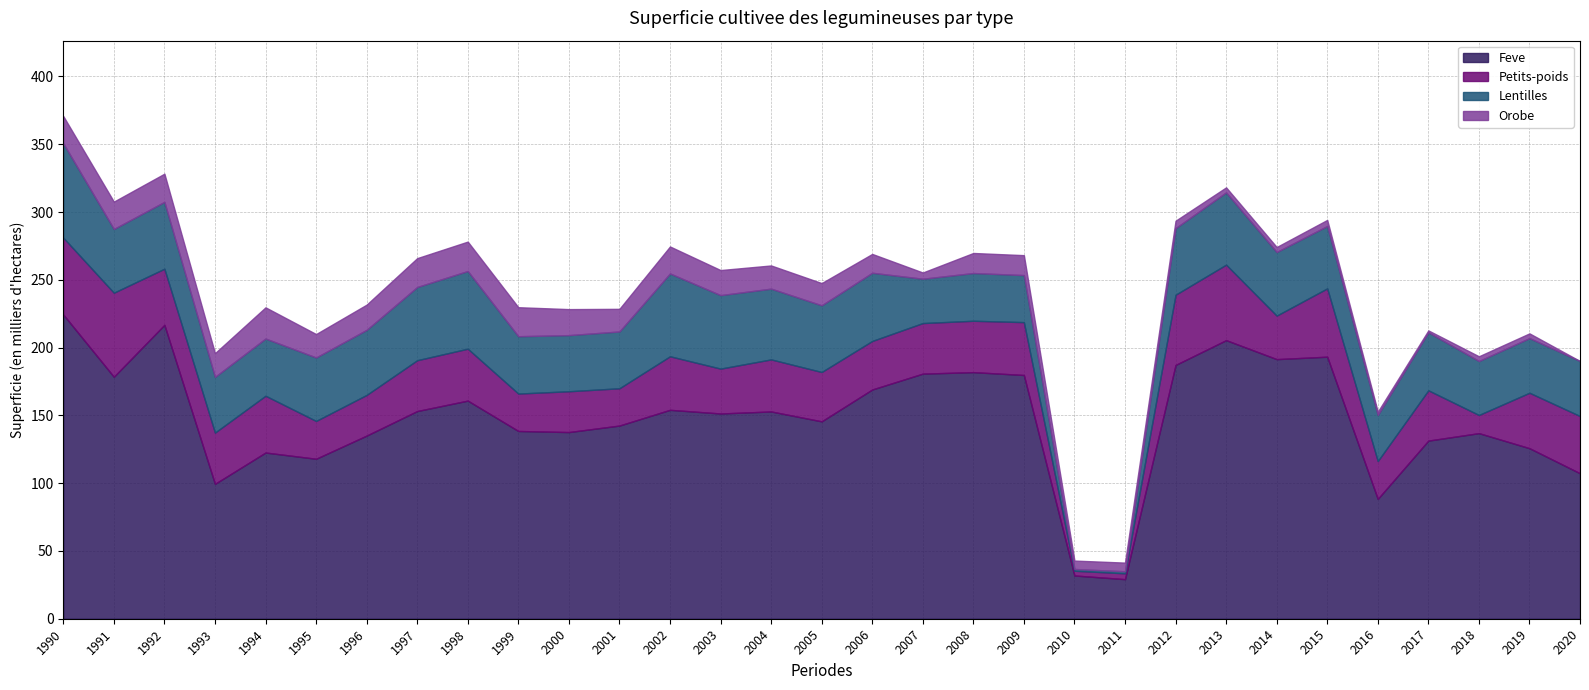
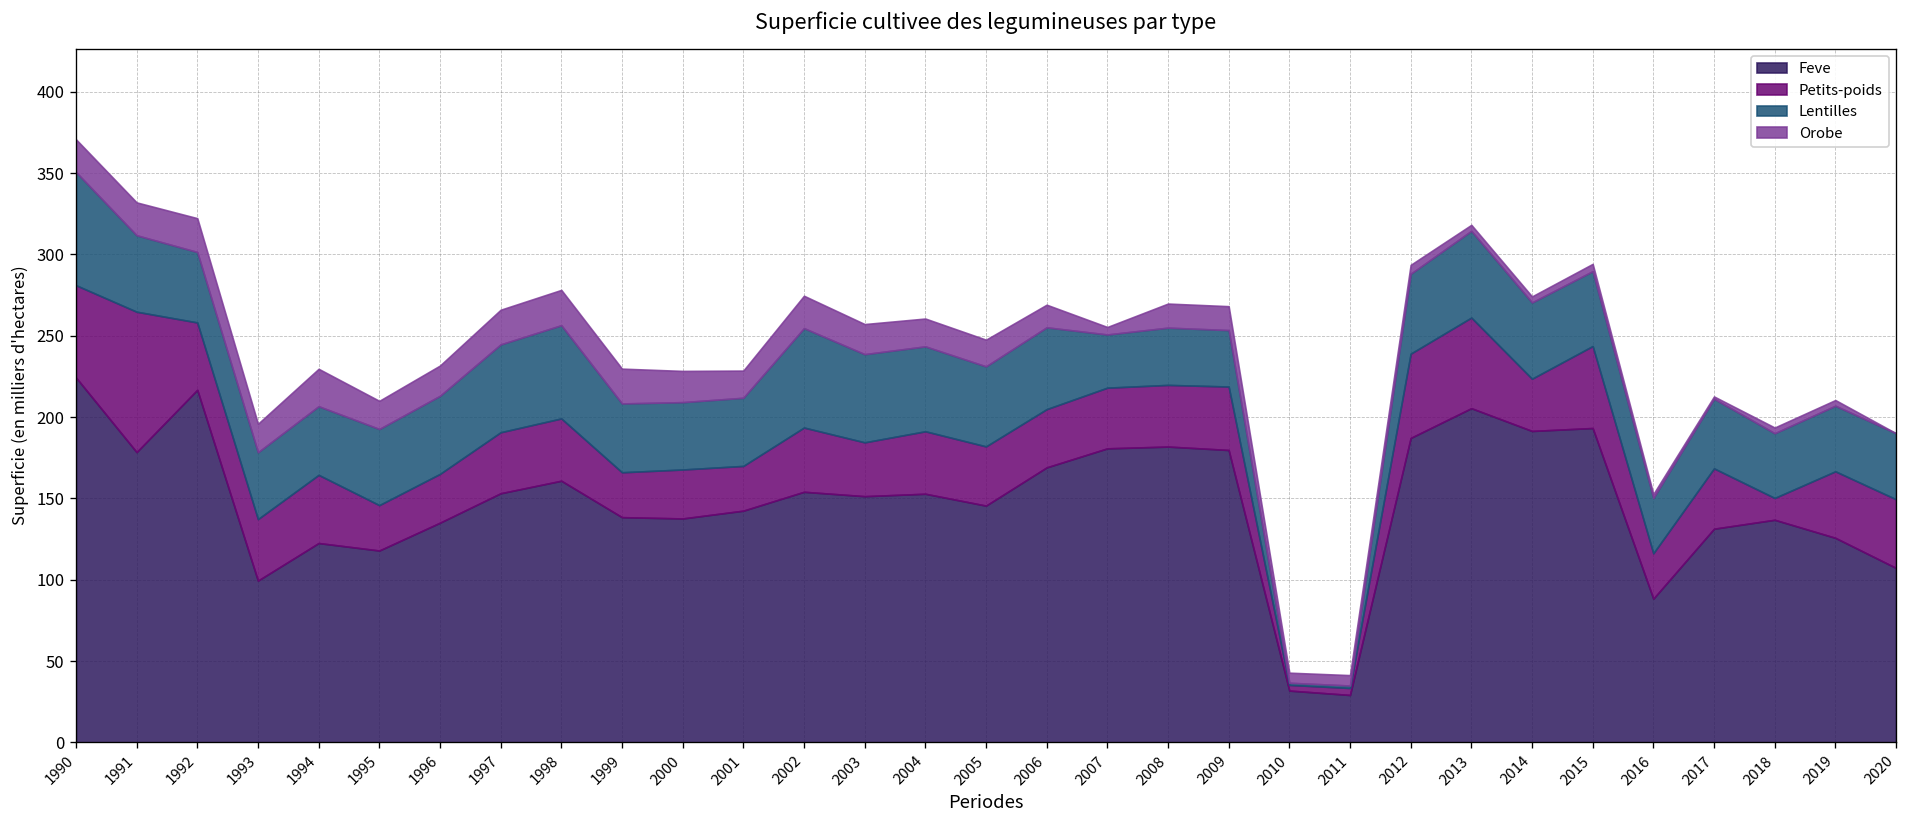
Petits-poids, 1991: 62 -> 86
Lentilles, 1992: 49 -> 43
